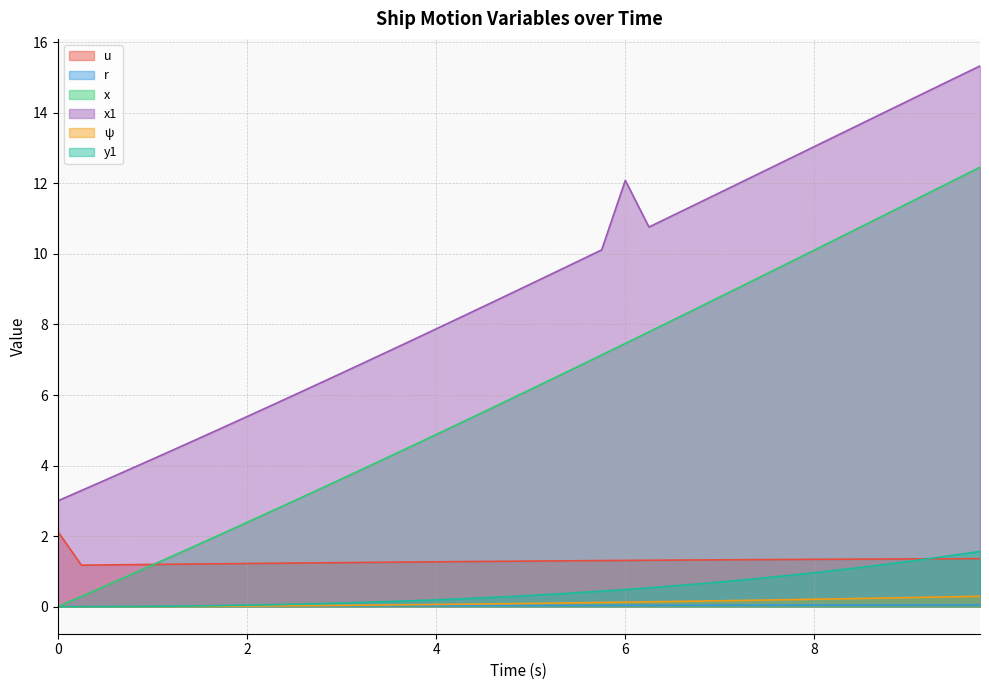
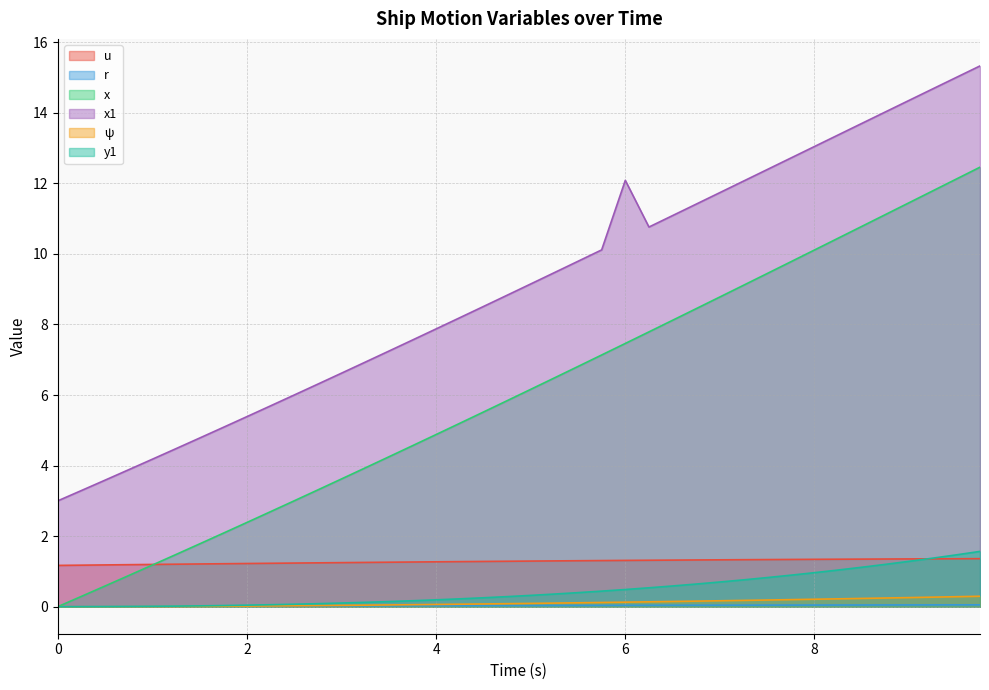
u, 0: 2.1 -> 1.2
